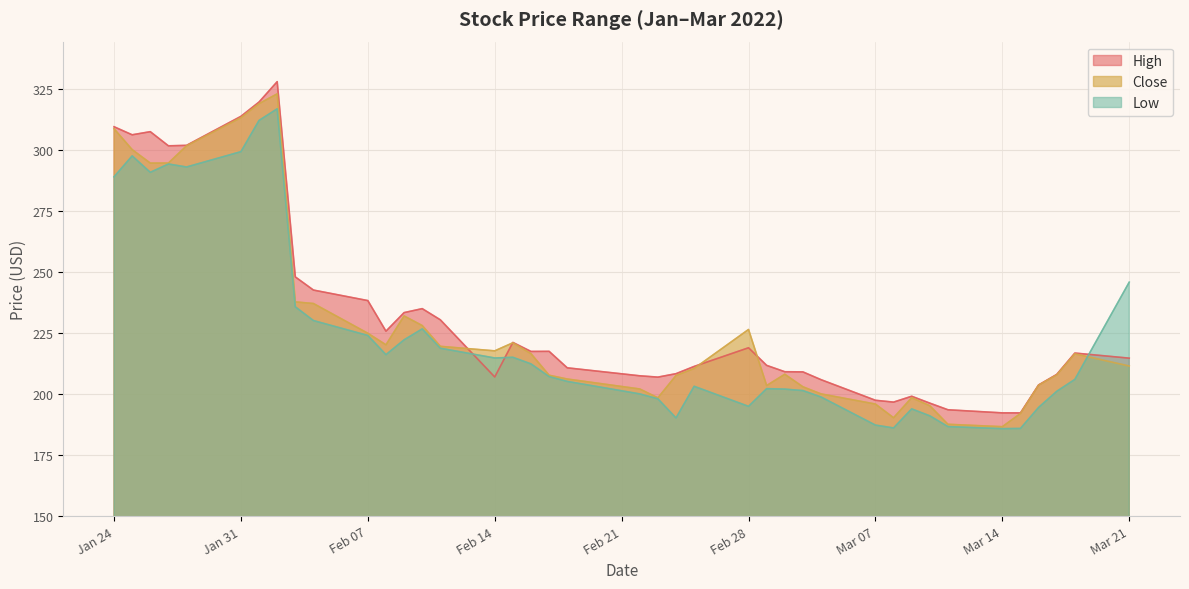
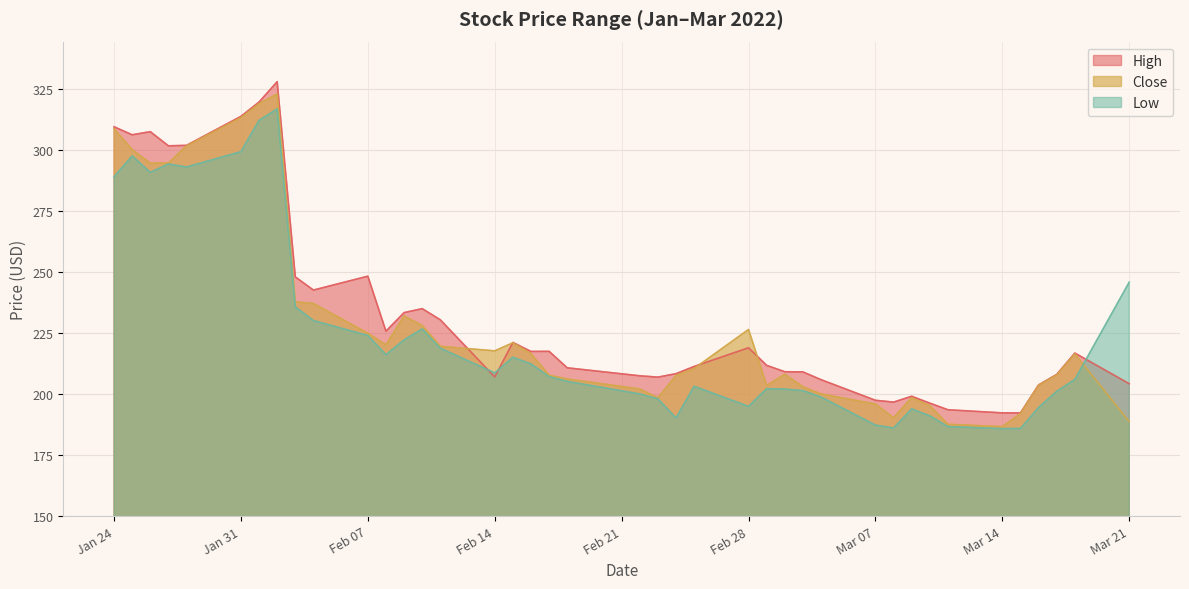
High, Feb 07: 238 -> 248
Low, Feb 14: 215 -> 209
High, Mar 21: 215 -> 204
Close, Mar 21: 211 -> 189
